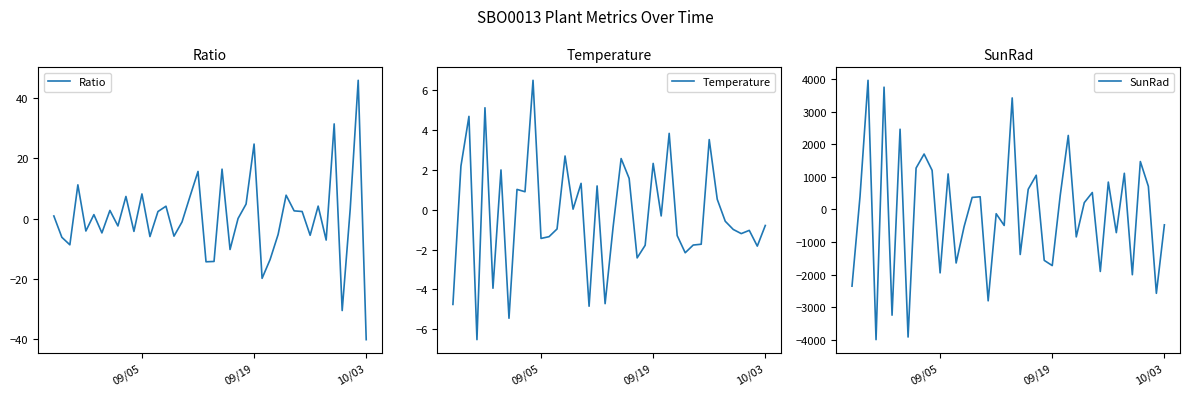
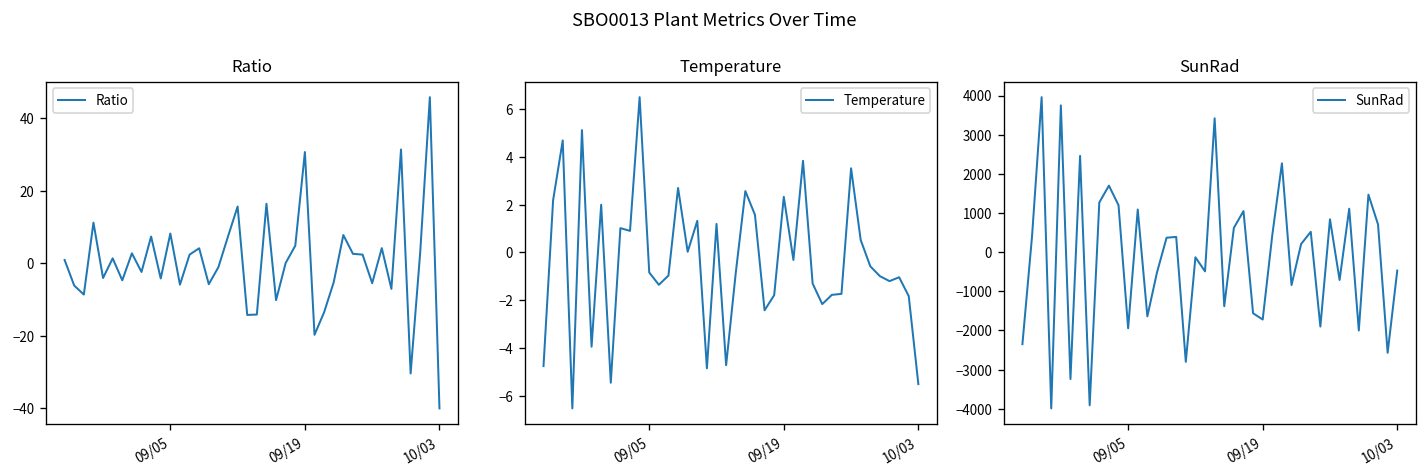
Ratio, 09/19: 25 -> 31
Temperature, 09/05: -1.4 -> -0.8
Temperature, 10/03: -0.8 -> -5.5
